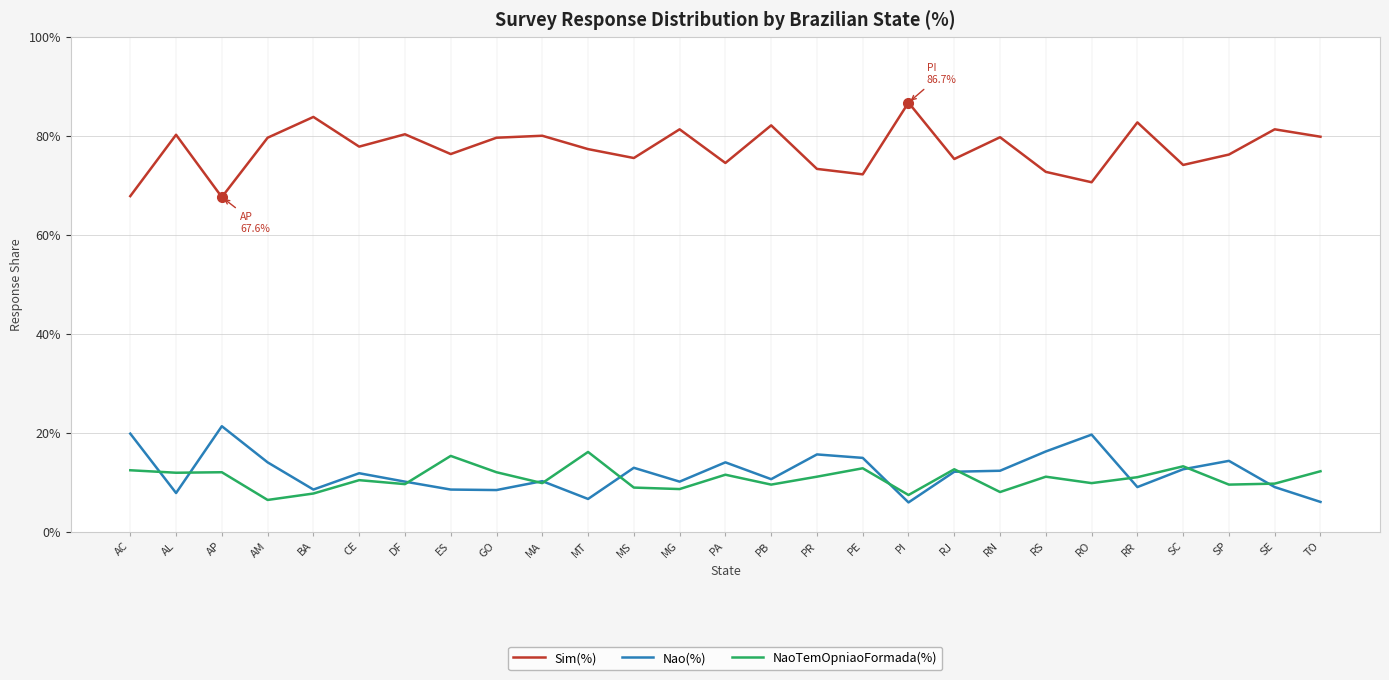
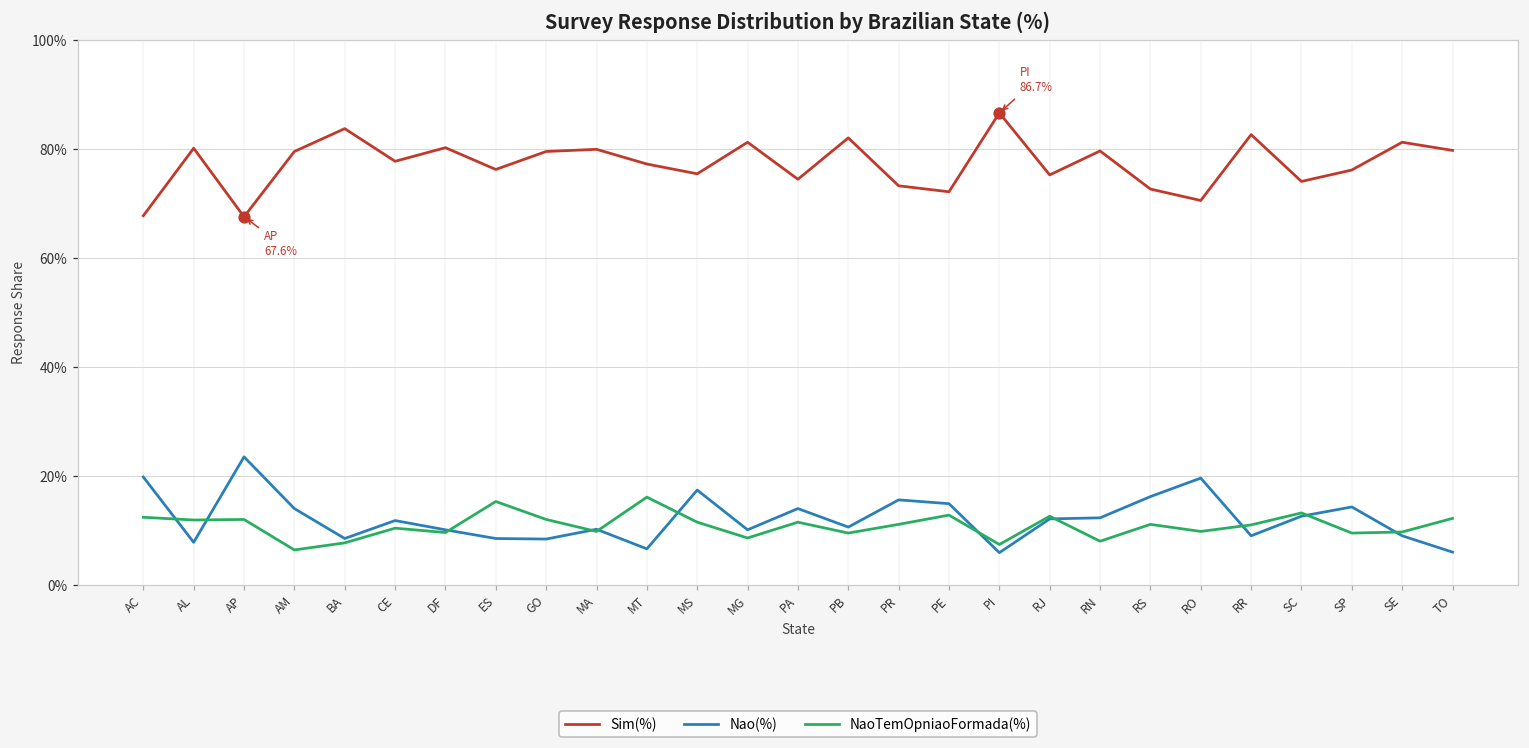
Nao(%), AP: 21% -> 24%
Nao(%), MS: 13% -> 17%
NaoTemOpniaoFormada(%), MS: 9% -> 12%
